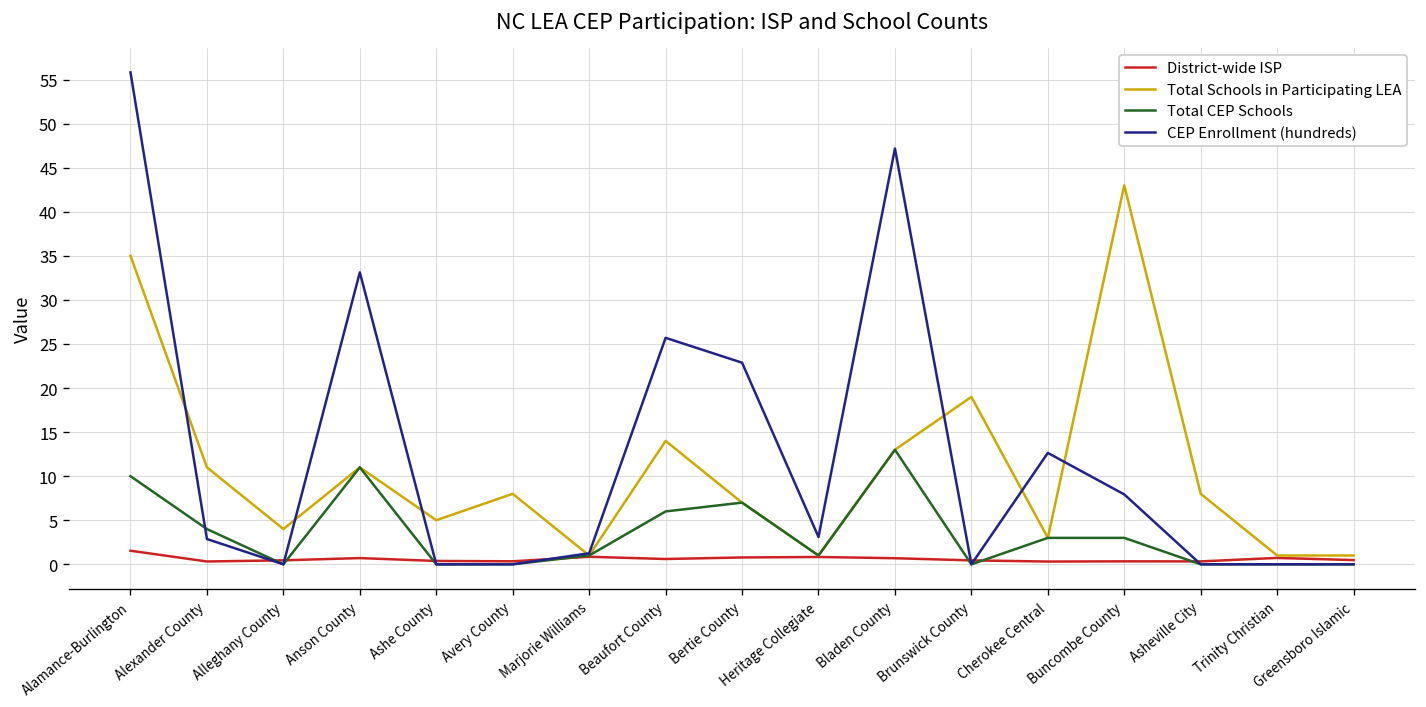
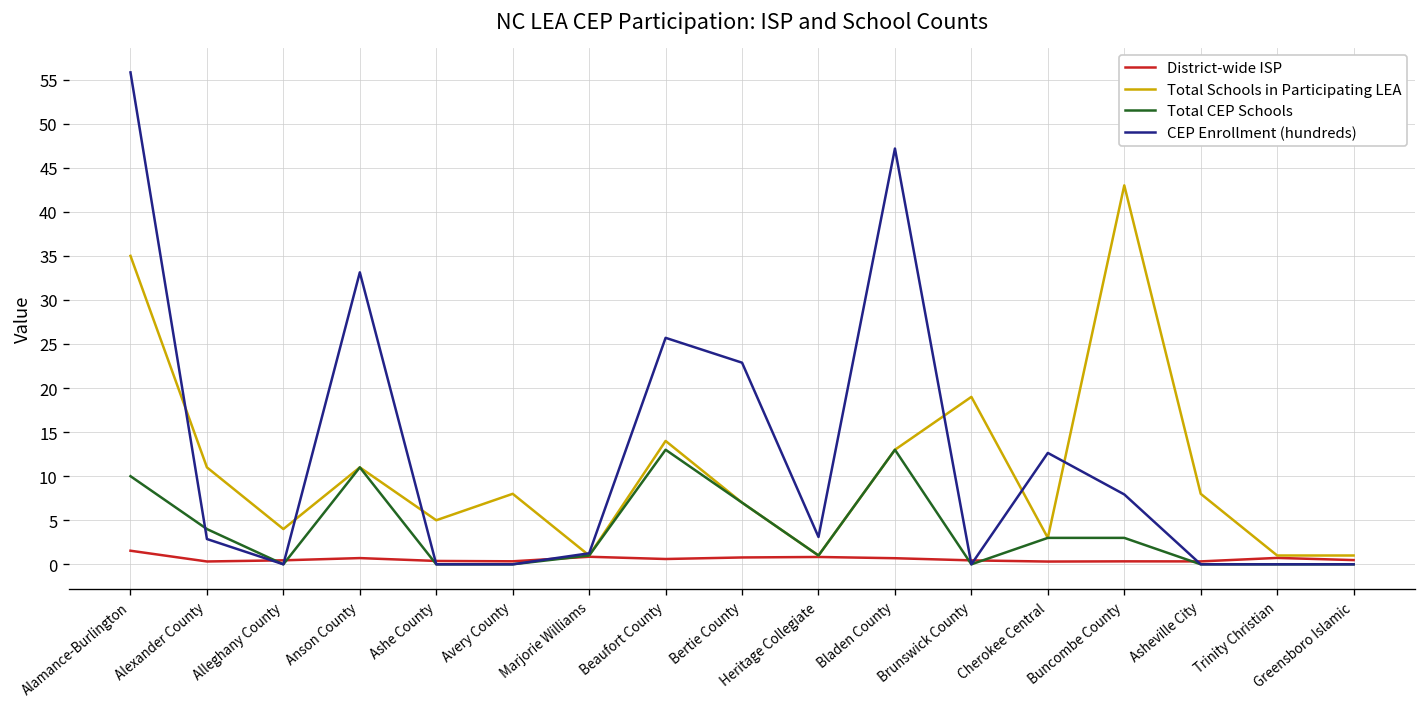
Total CEP Schools, Beaufort County: 6 -> 13
